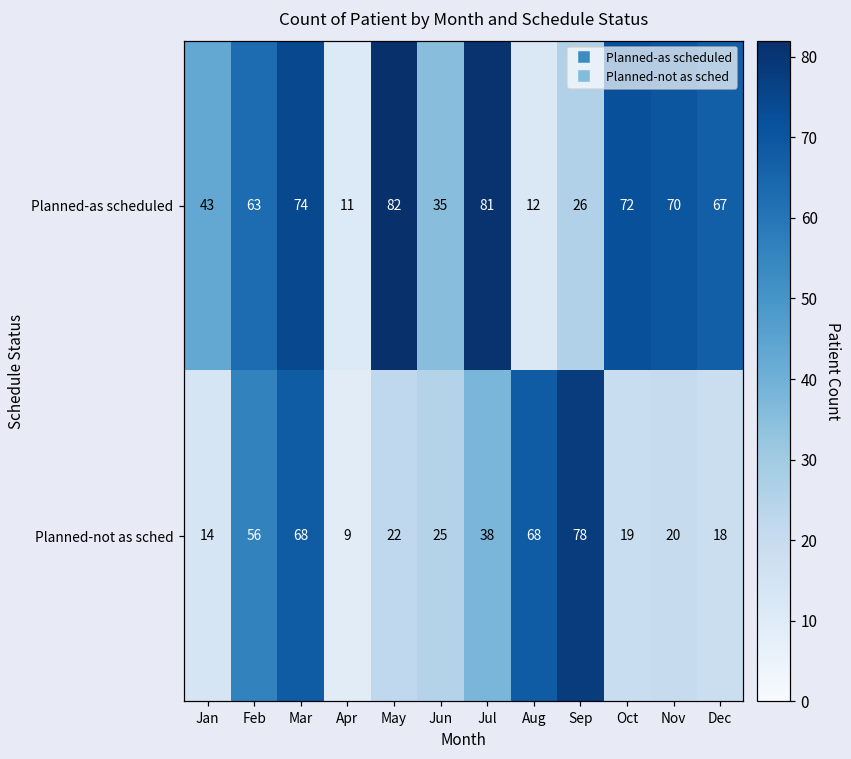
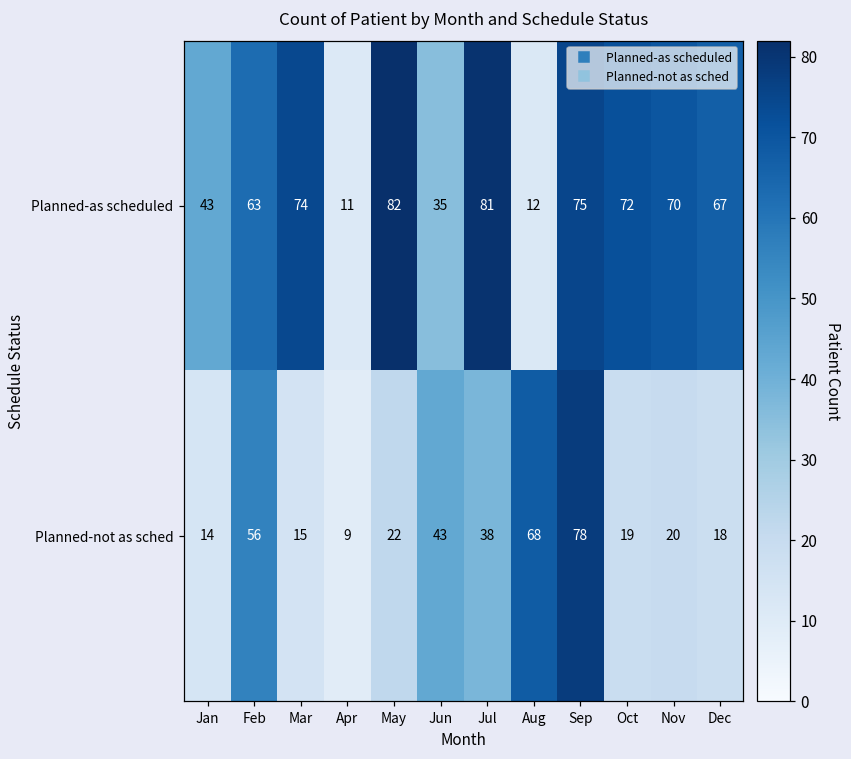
Planned-as scheduled, Sep: 26 -> 75
Planned-not as sched, Mar: 68 -> 15
Planned-not as sched, Jun: 25 -> 43
